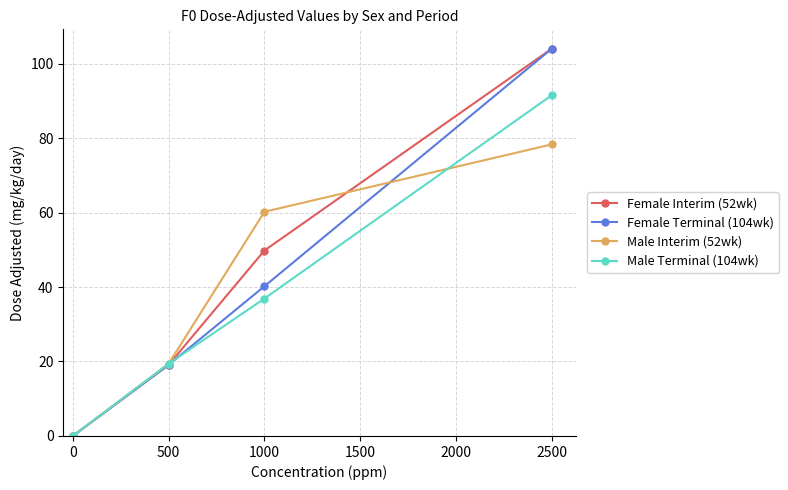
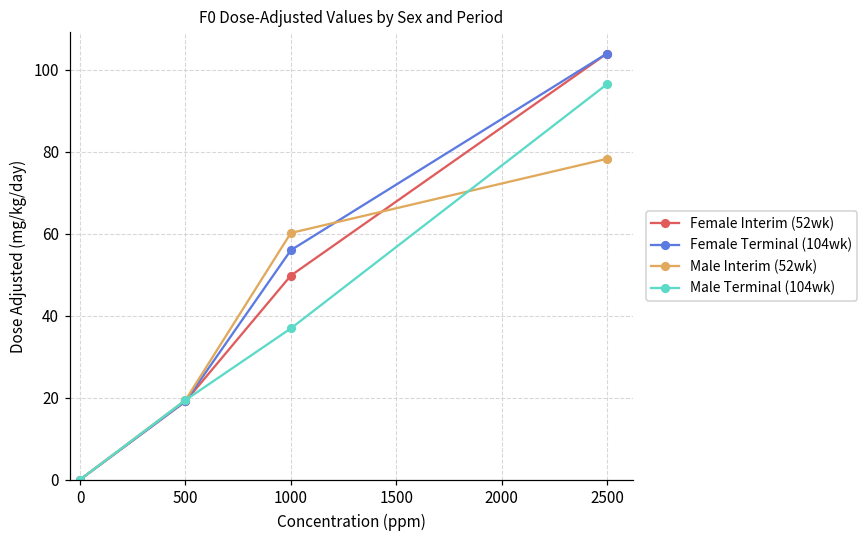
Female Terminal (104wk), 1000: 40 -> 56
Male Terminal (104wk), 2500: 92 -> 97
